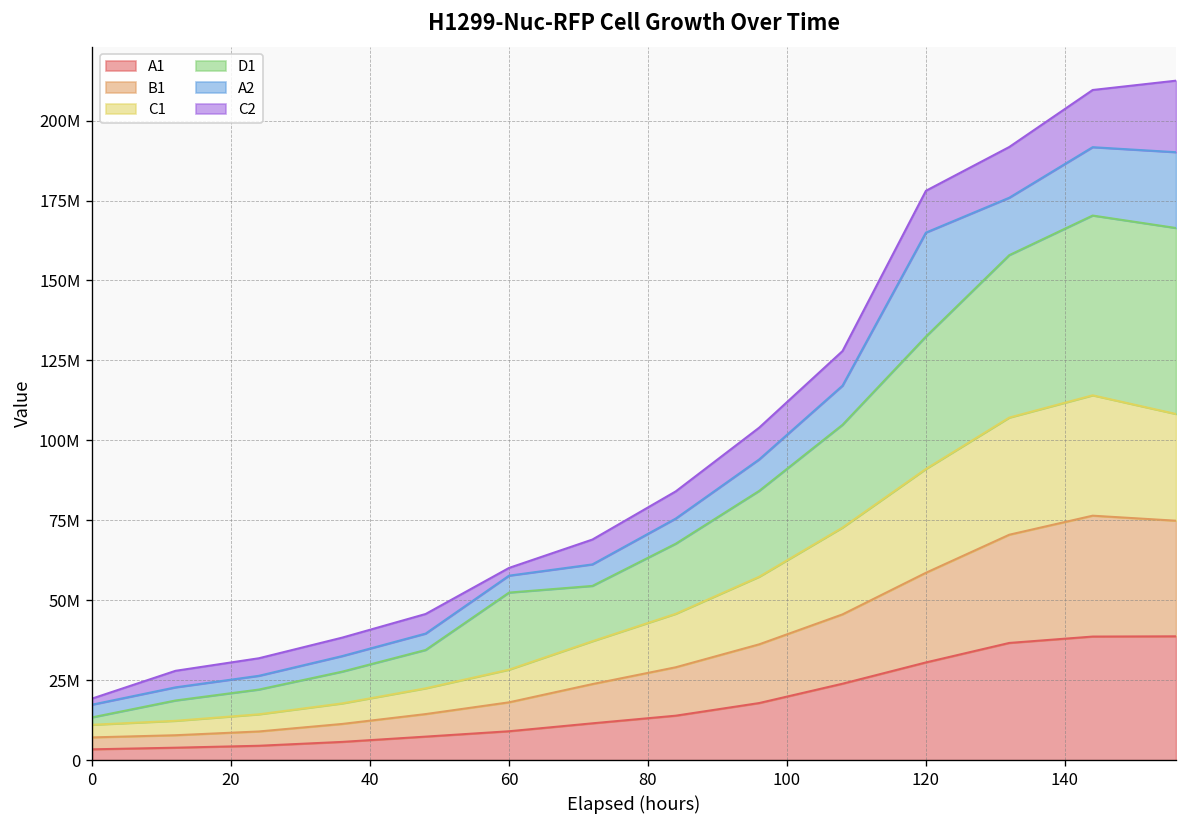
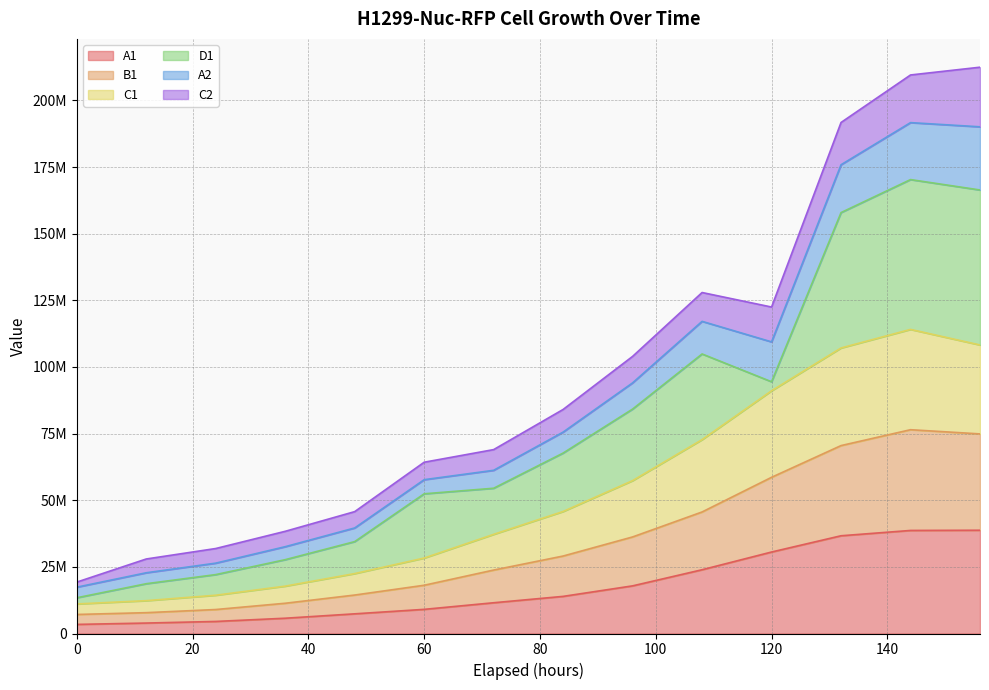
C2, 60: 2000000 -> 7000000
D1, 120: 41000000 -> 3000000
A2, 120: 33000000 -> 15000000
